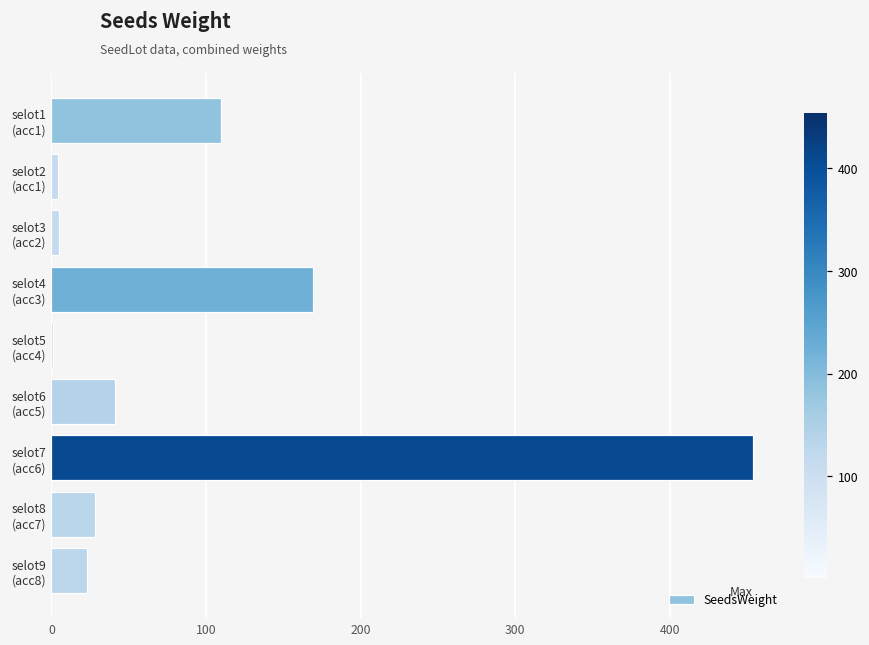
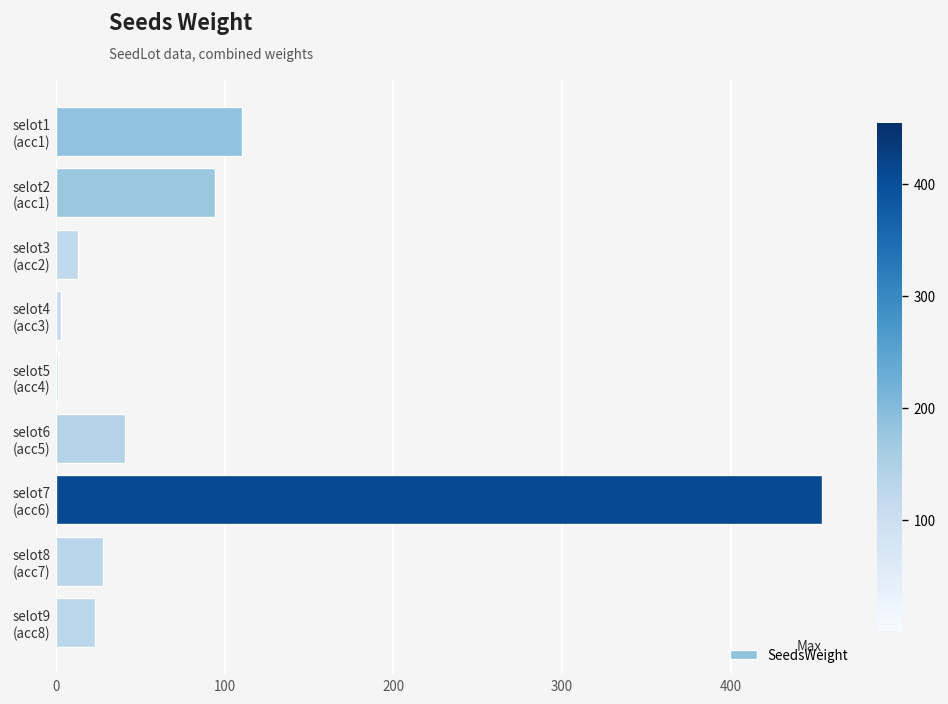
selot2 (acc1): 4 -> 94
selot3 (acc2): 5 -> 13
selot4 (acc3): 169 -> 3
